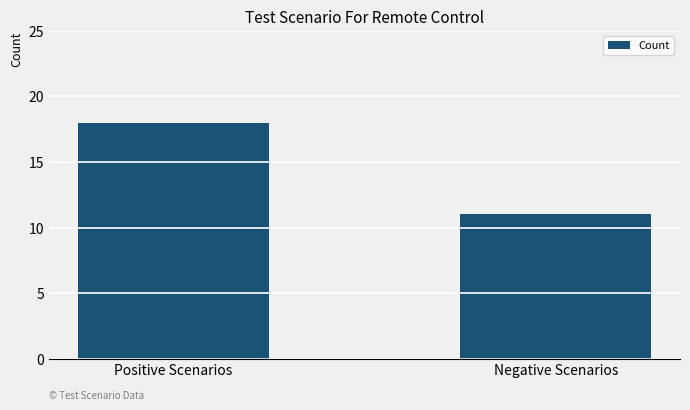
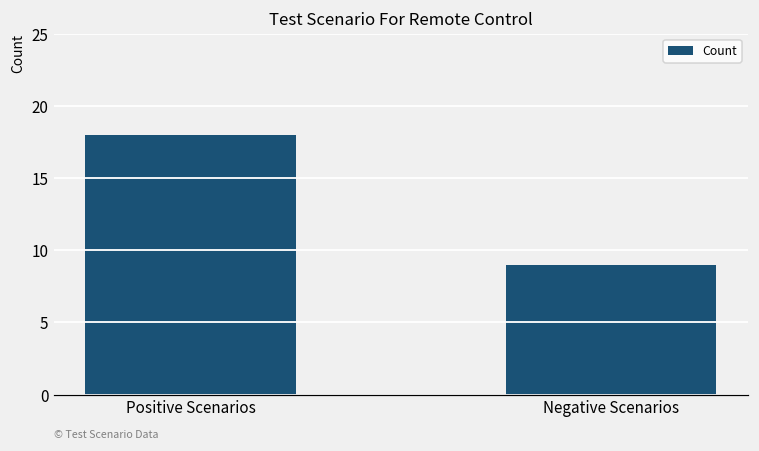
Negative Scenarios: 11 -> 9
